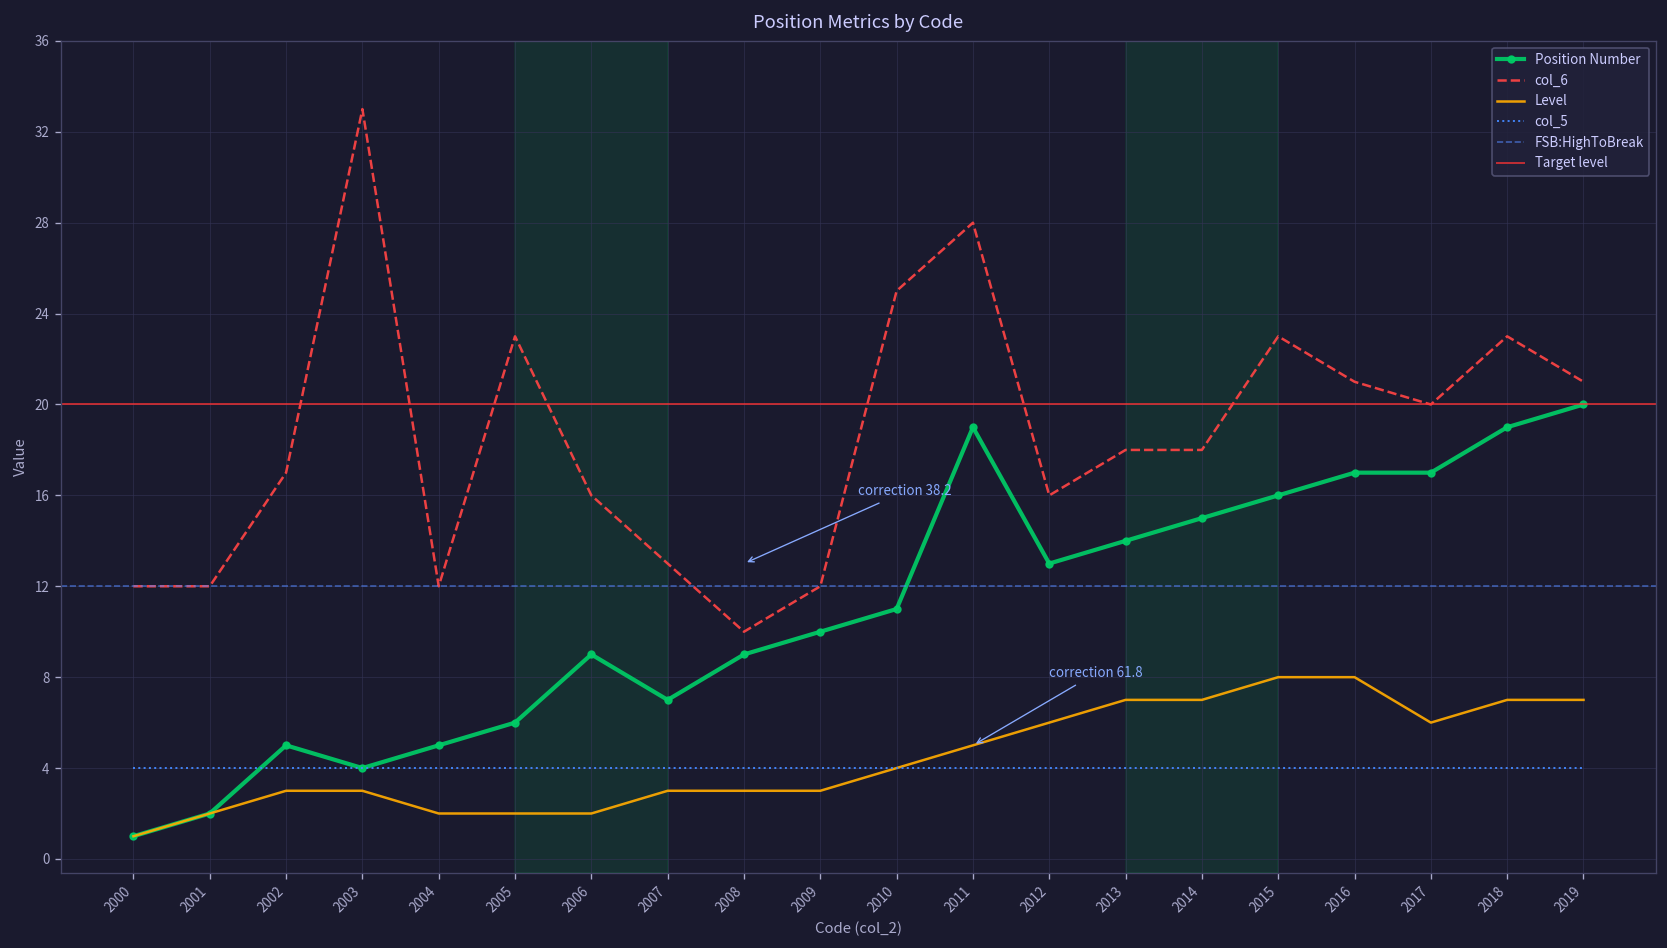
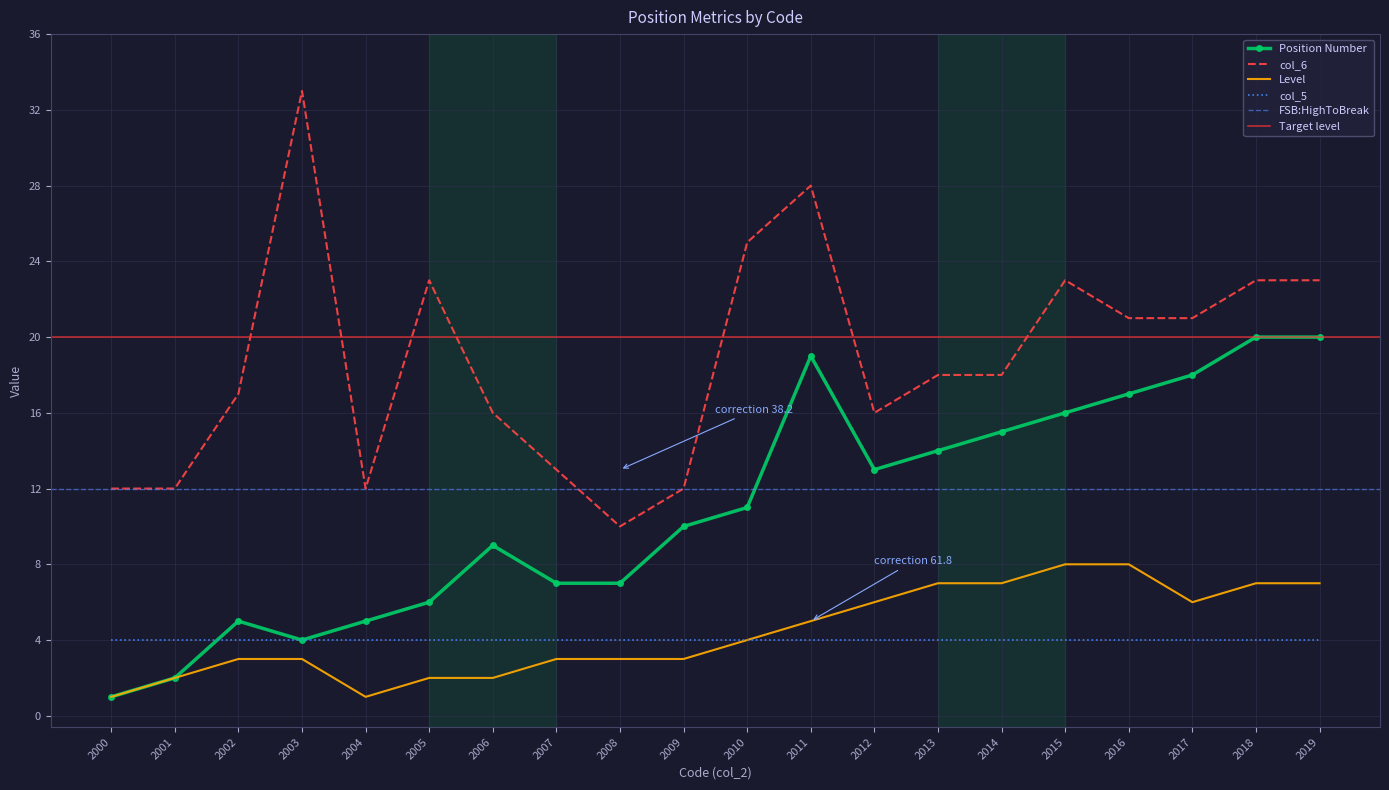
Level, 2004: 2 -> 1
Position Number, 2008: 9 -> 7
Position Number, 2017: 17 -> 18
col_6, 2017: 20 -> 21
Position Number, 2018: 19 -> 20
col_6, 2019: 21 -> 23
